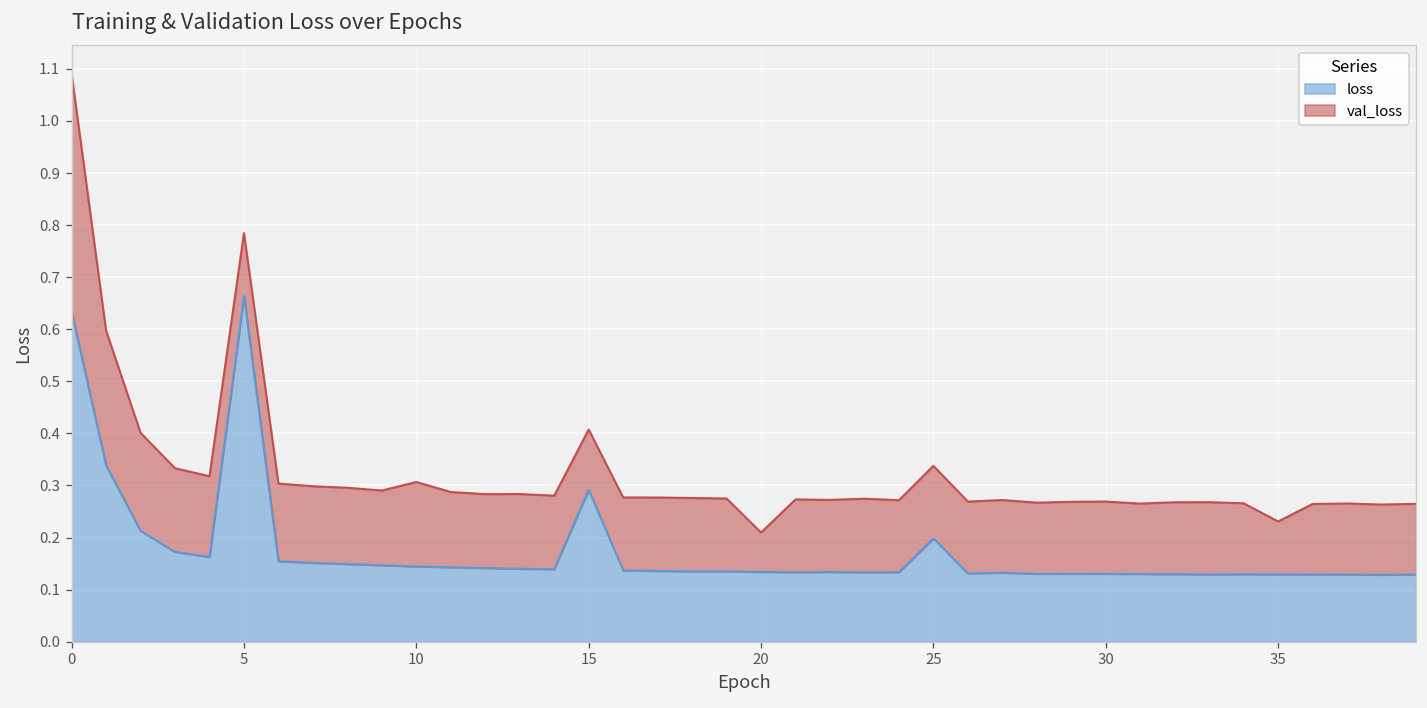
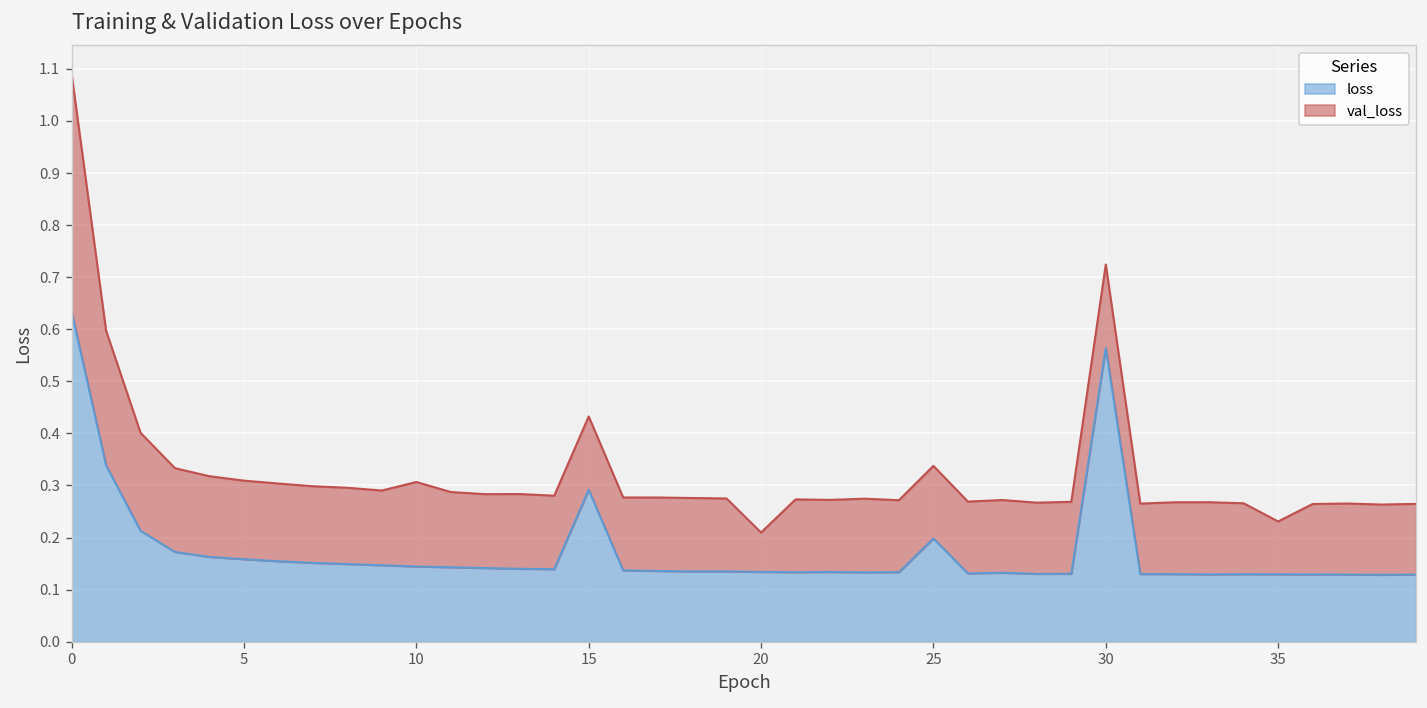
loss, 5: 0.66 -> 0.16
val_loss, 5: 0.12 -> 0.15
val_loss, 15: 0.12 -> 0.14
loss, 30: 0.13 -> 0.56
val_loss, 30: 0.14 -> 0.16
